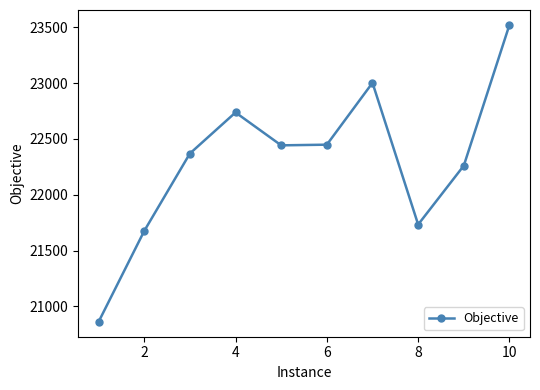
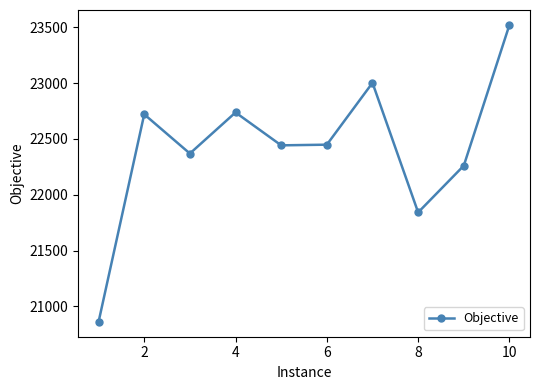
2: 21680 -> 22720
8: 21730 -> 21840
